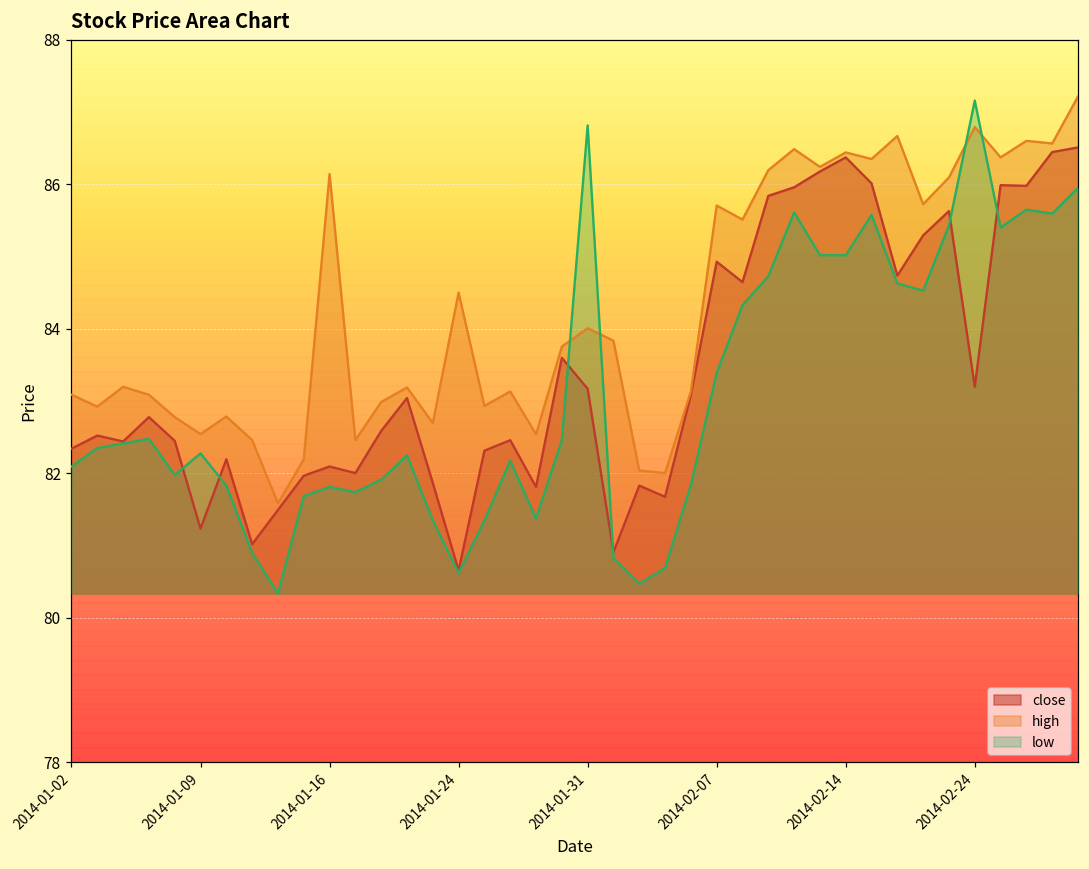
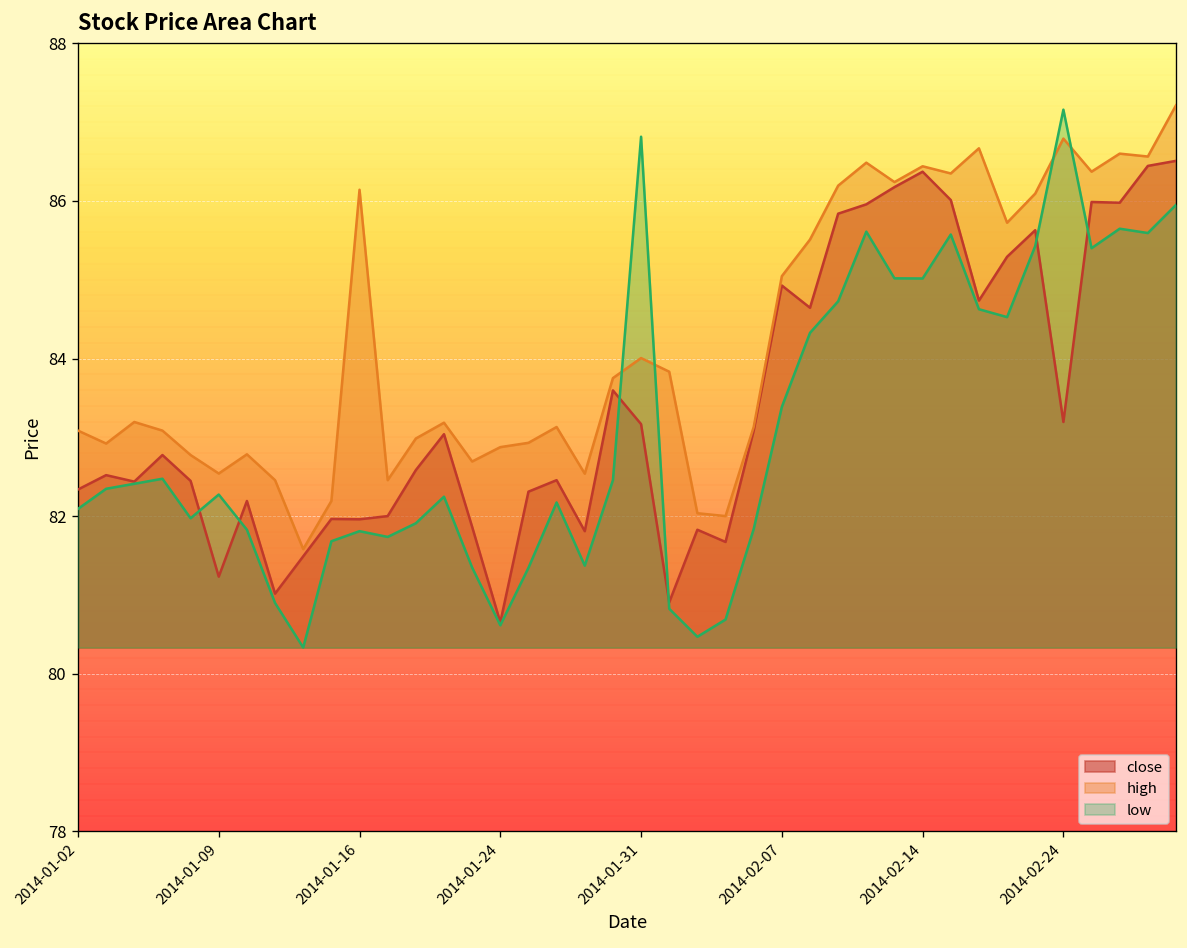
close, 2014-01-16: 82.1 -> 82.0
high, 2014-01-24: 84.5 -> 82.9
high, 2014-02-07: 85.7 -> 85.0
